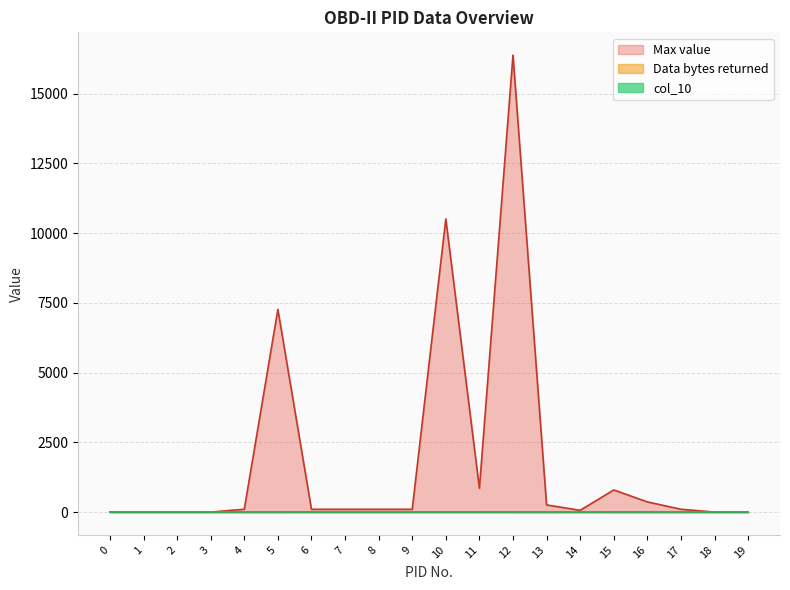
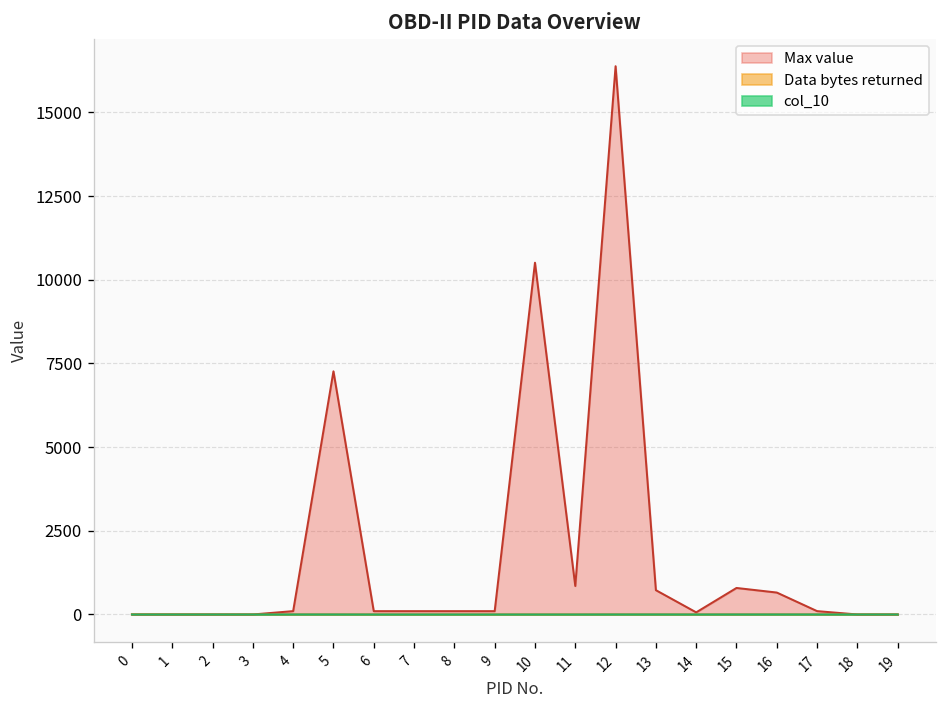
Max value, 13: 300 -> 700
Max value, 16: 400 -> 700
